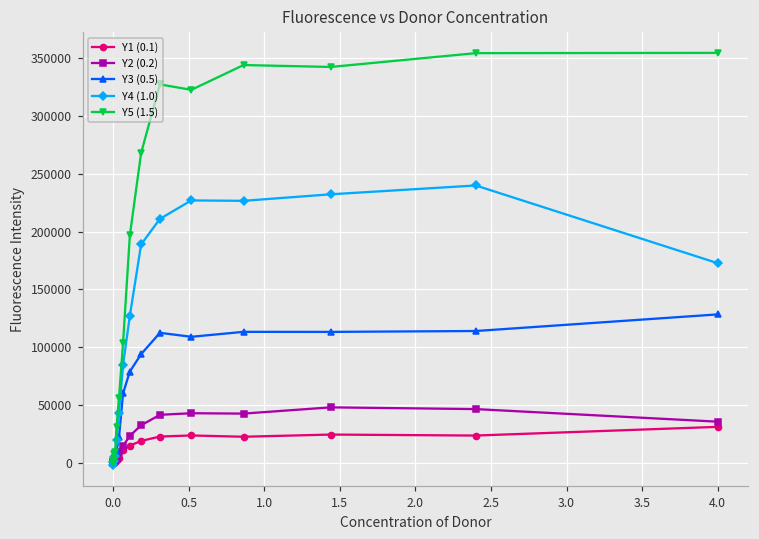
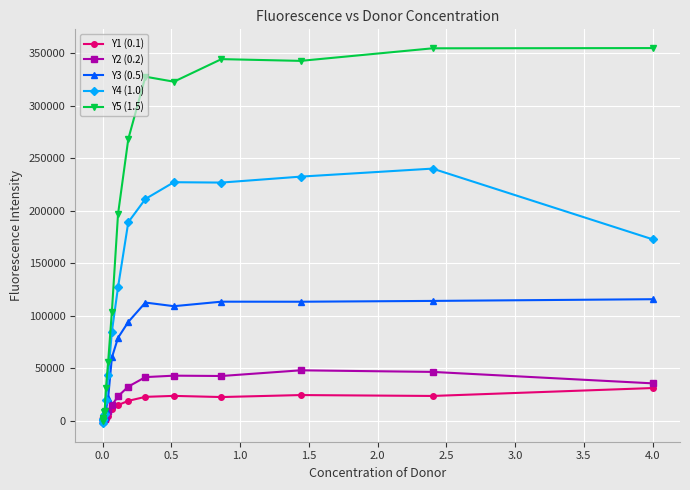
Y3 (0.5), 4.0: 128000 -> 116000
